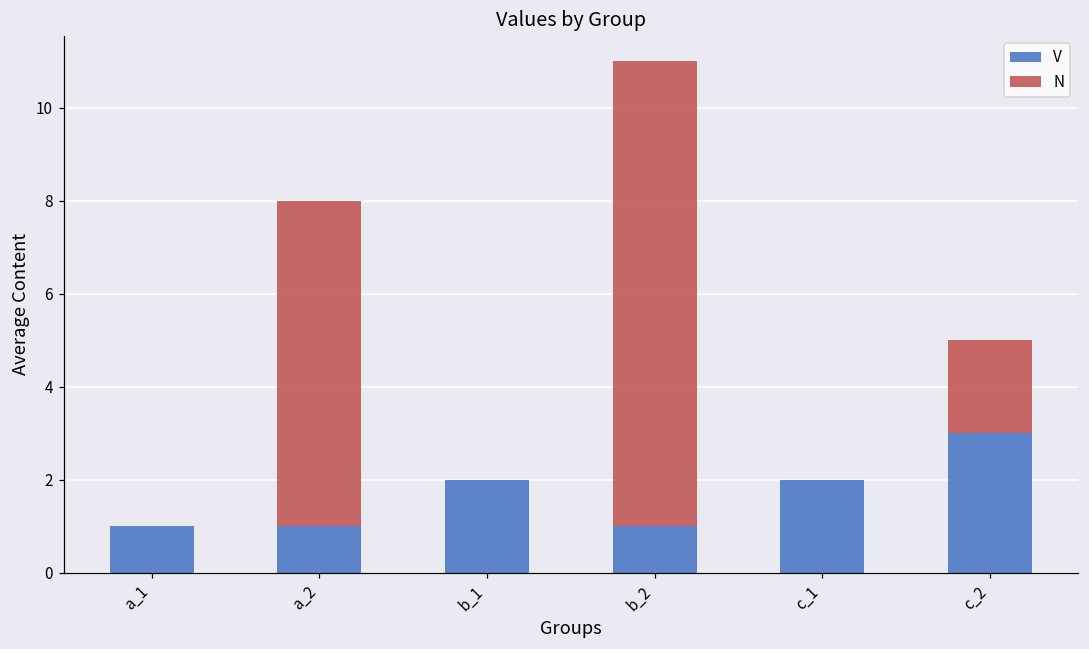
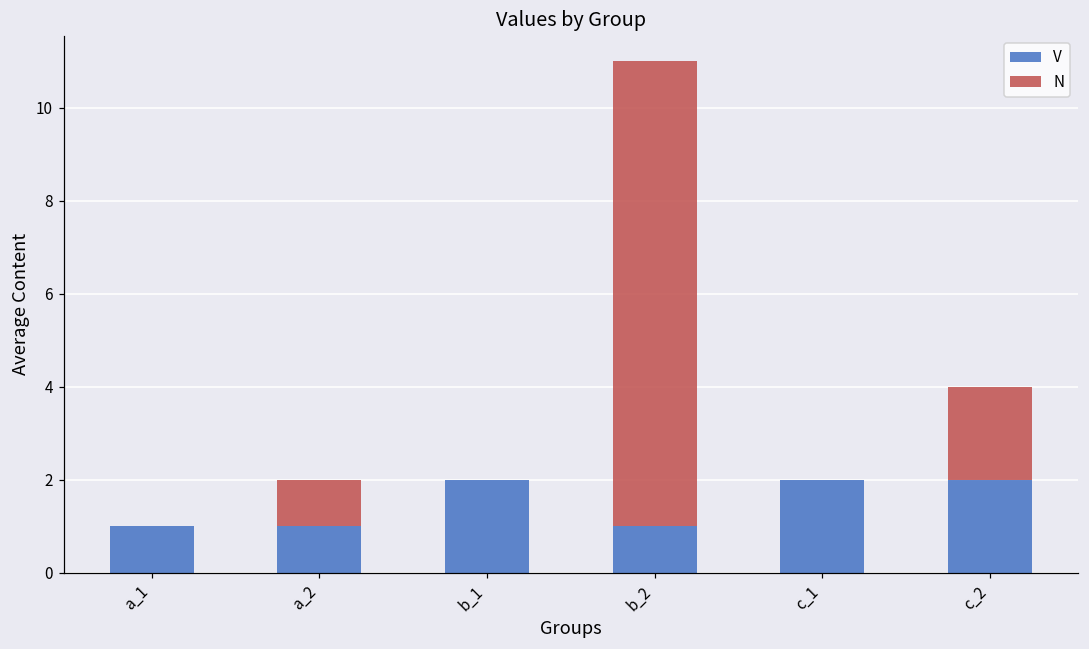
N, a_2: 7 -> 1
V, c_2: 3 -> 2
